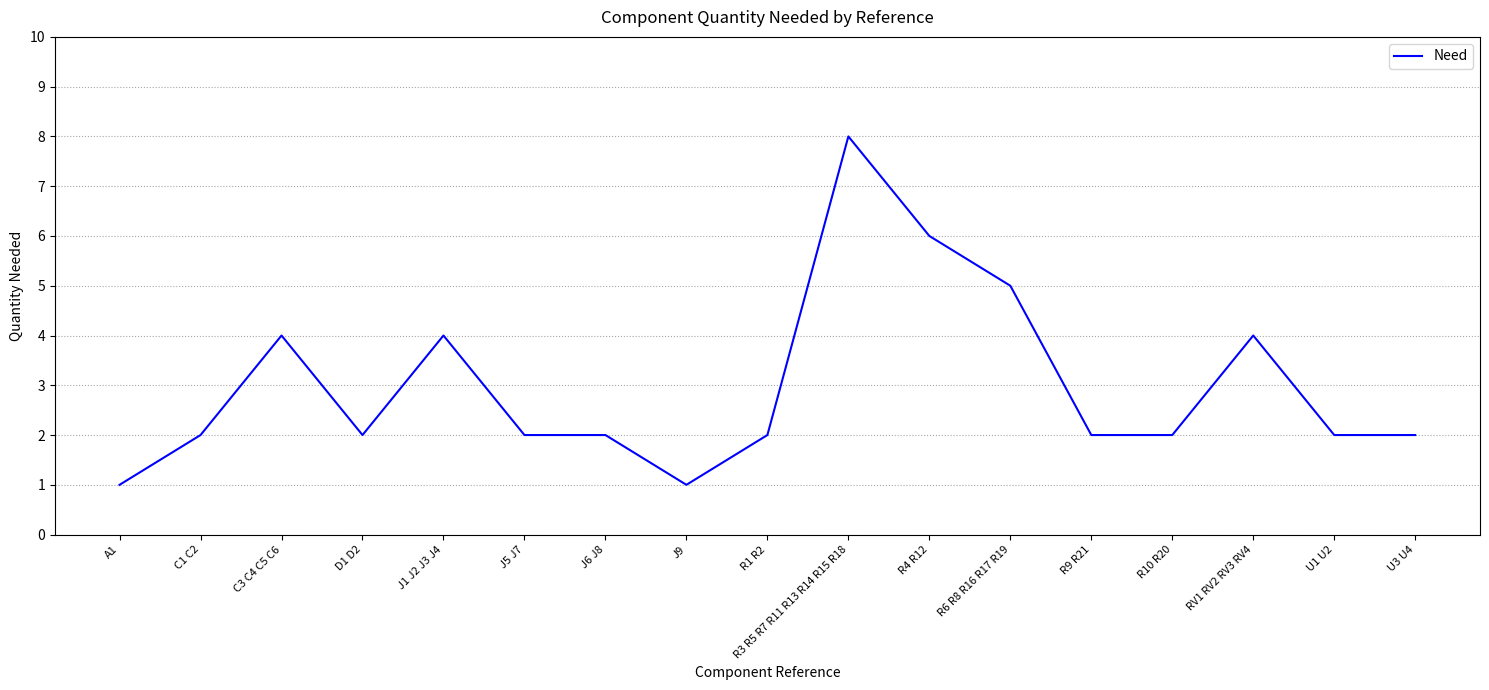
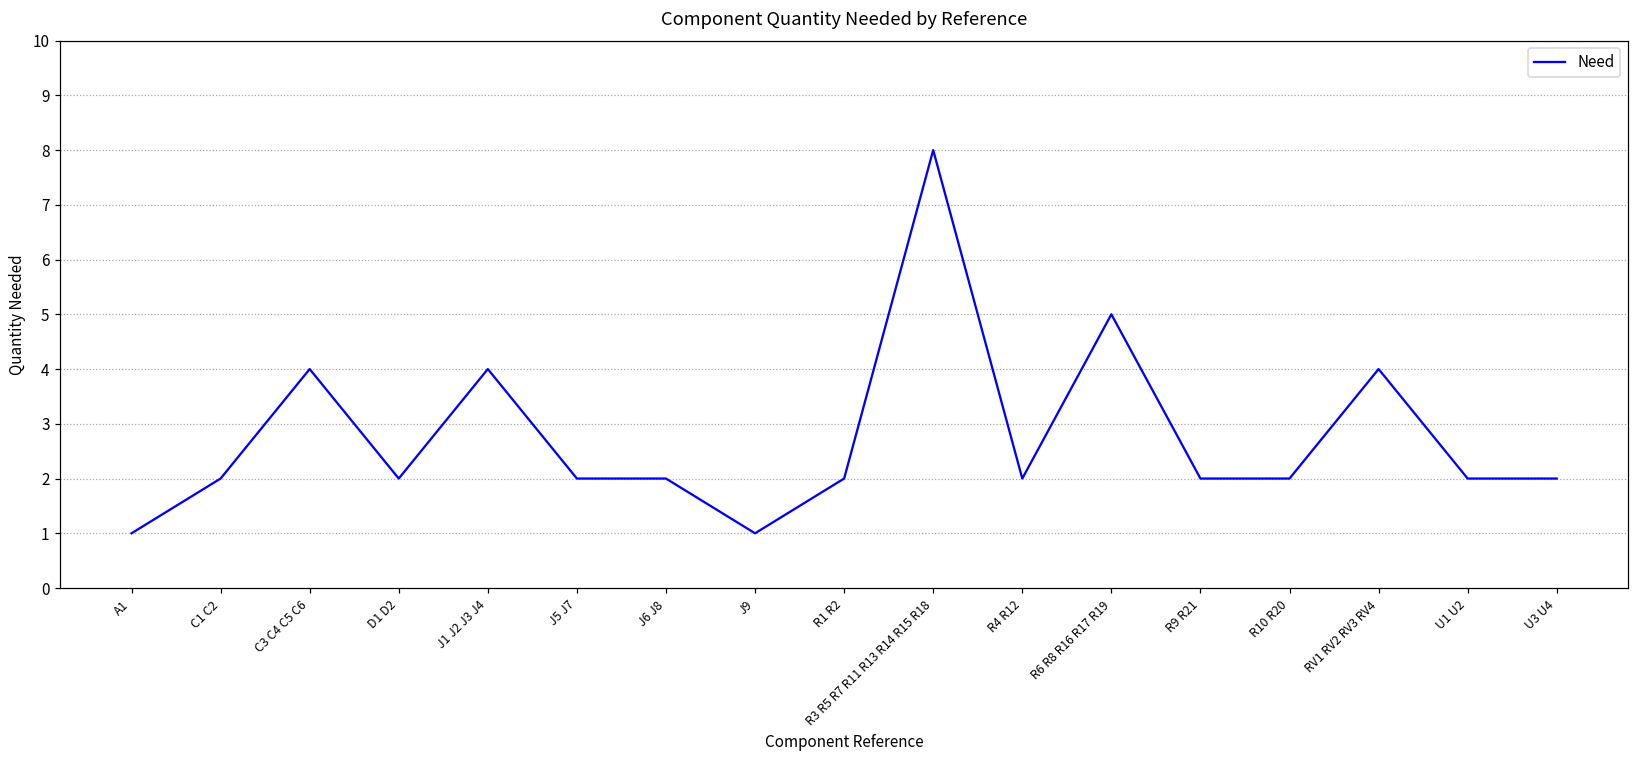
R4 R12: 6 -> 2
